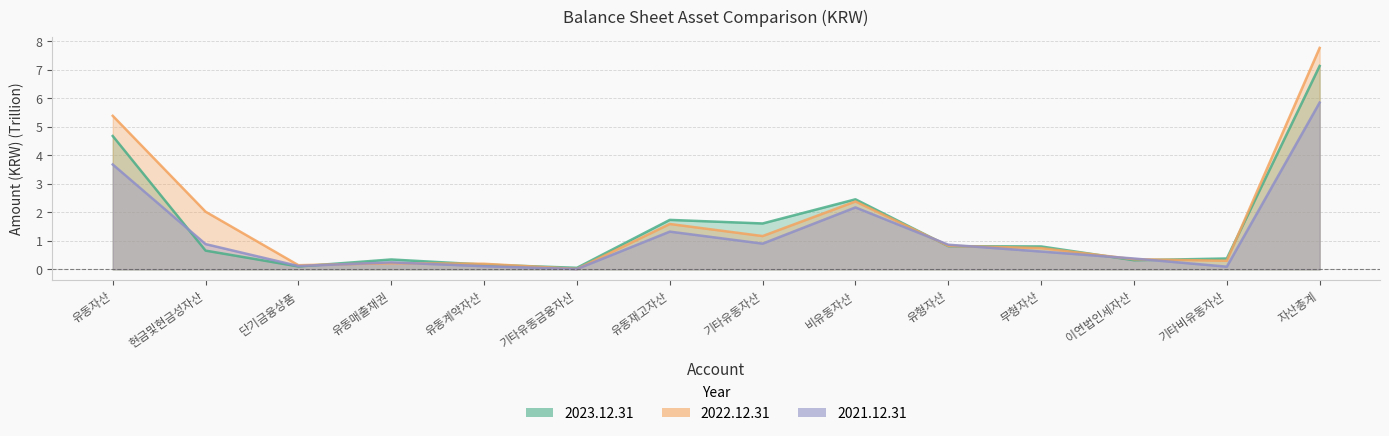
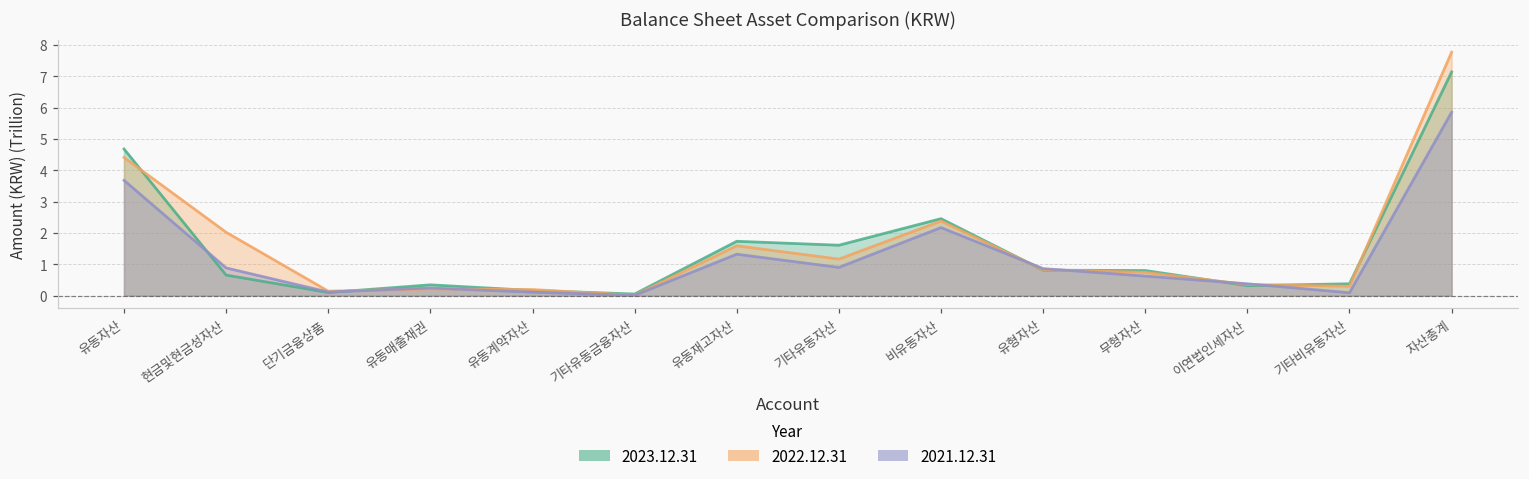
2022.12.31, 유동자산: 5.4 -> 4.4
